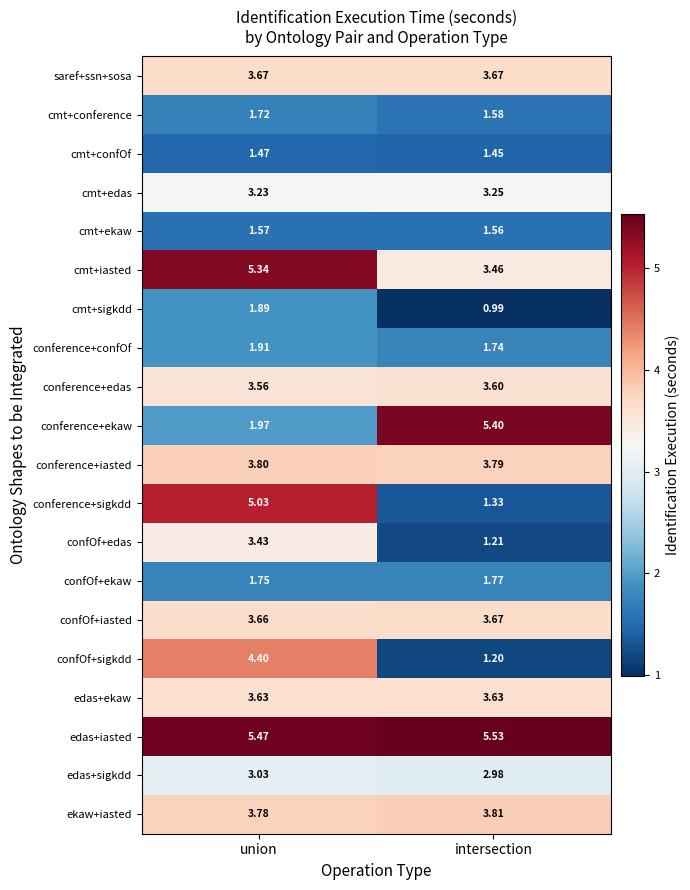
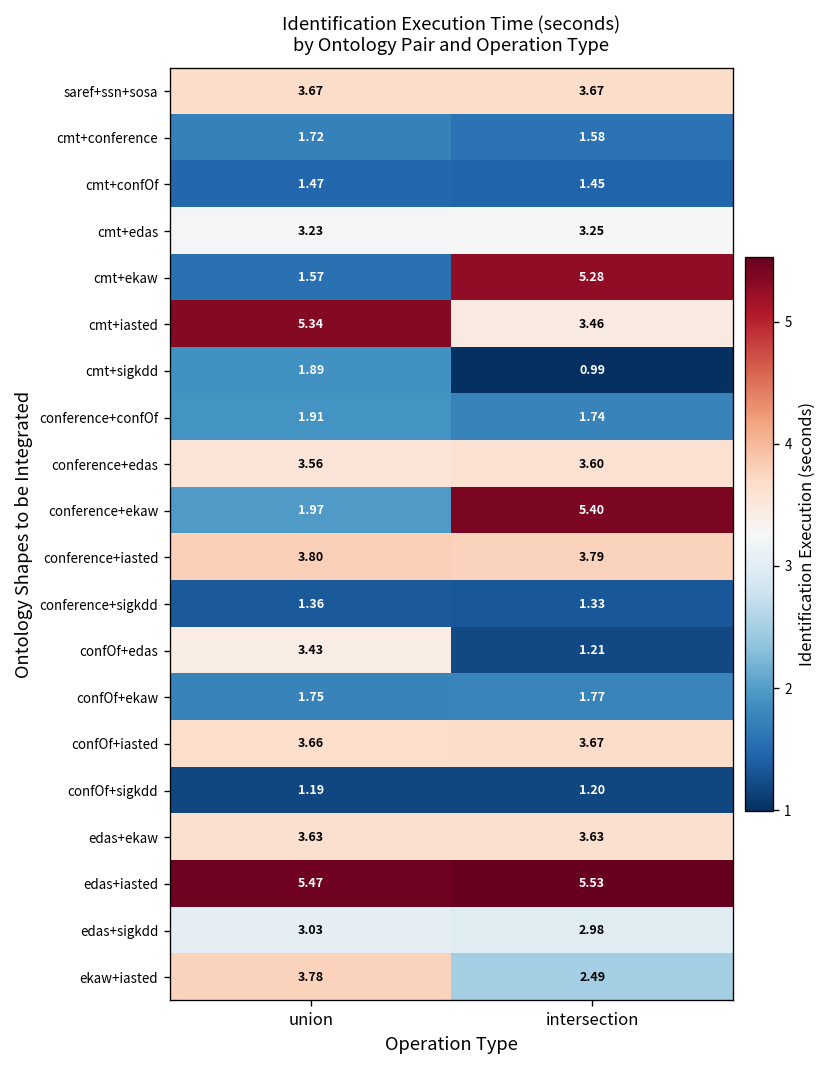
cmt+ekaw, intersection: 1.56 -> 5.28
conference+sigkdd, union: 5.03 -> 1.36
confOf+sigkdd, union: 4.40 -> 1.19
ekaw+iasted, intersection: 3.81 -> 2.49
